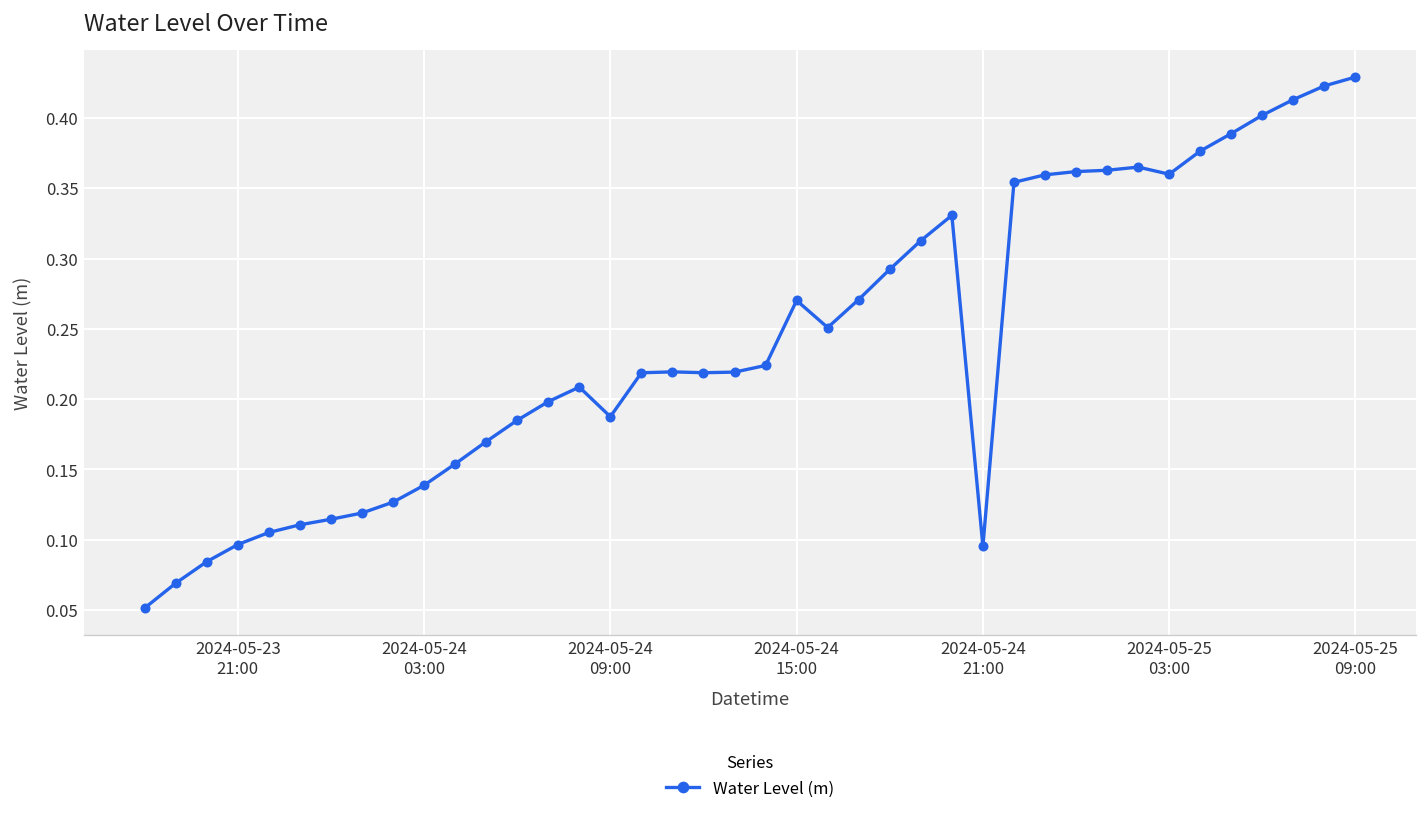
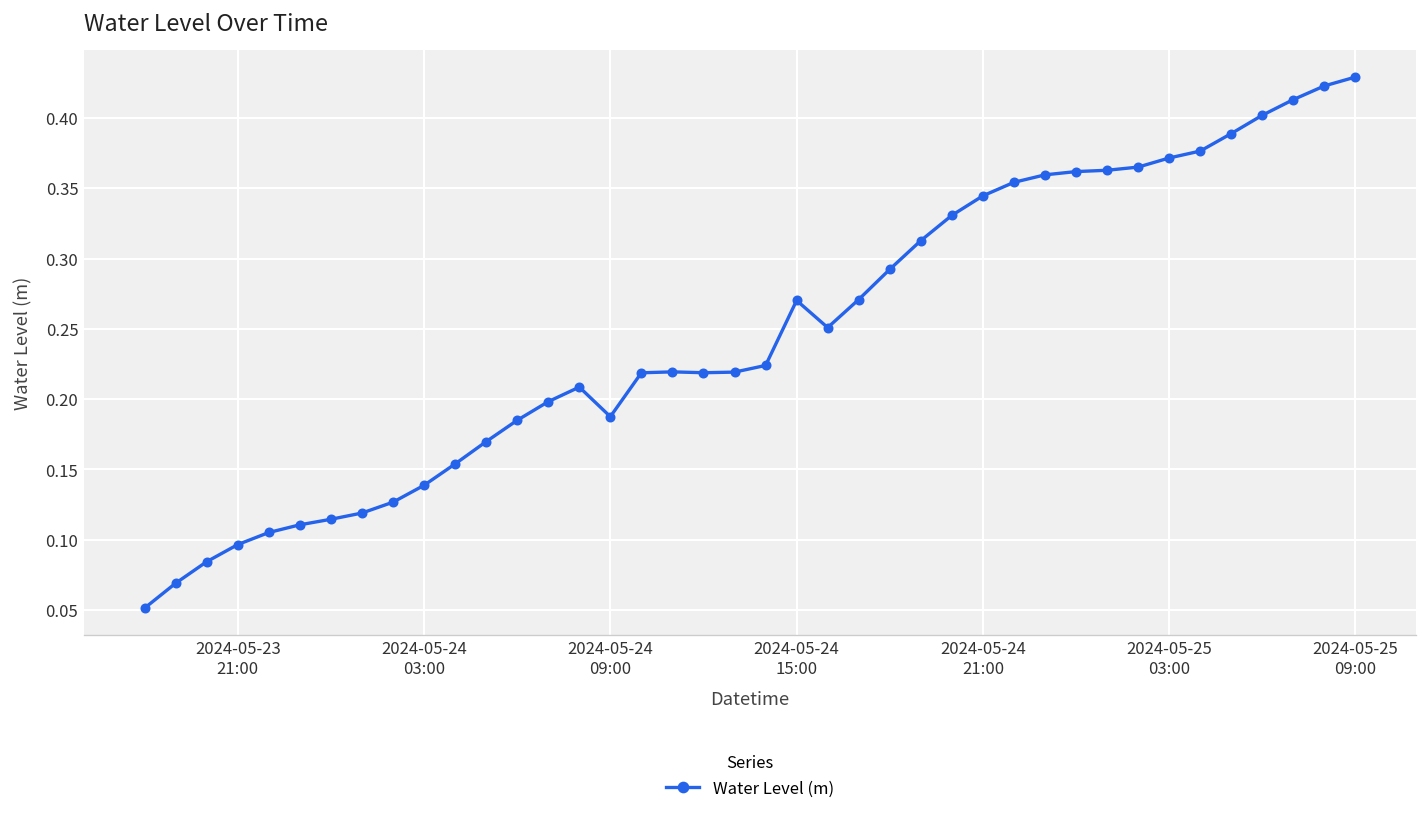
2024-05-24 21:00: 0.095 -> 0.345
2024-05-25 03:00: 0.360 -> 0.372
